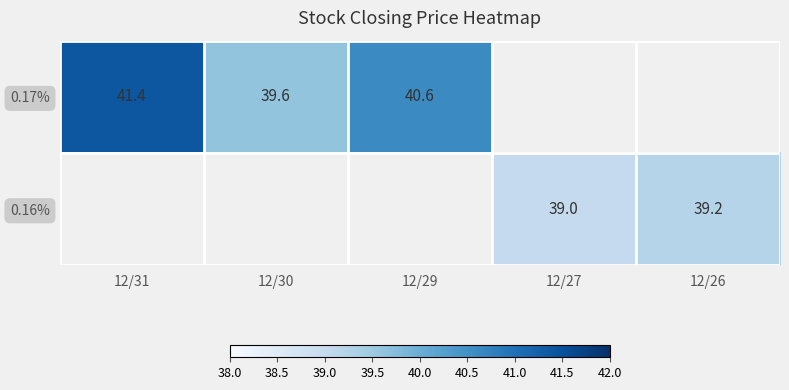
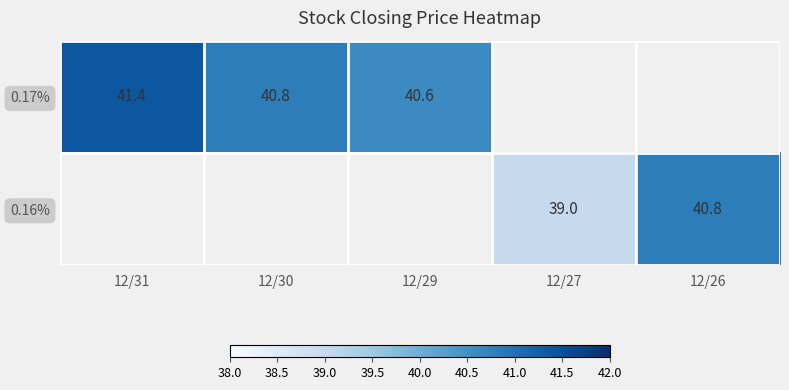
0.17%, 12/30: 39.6 -> 40.8
0.16%, 12/26: 39.2 -> 40.8
